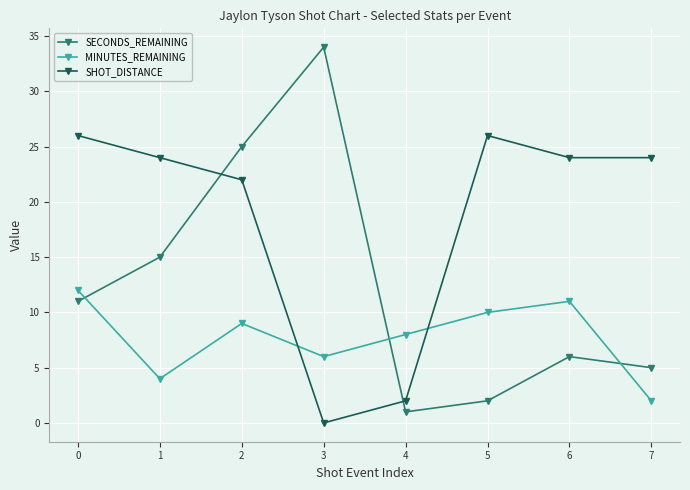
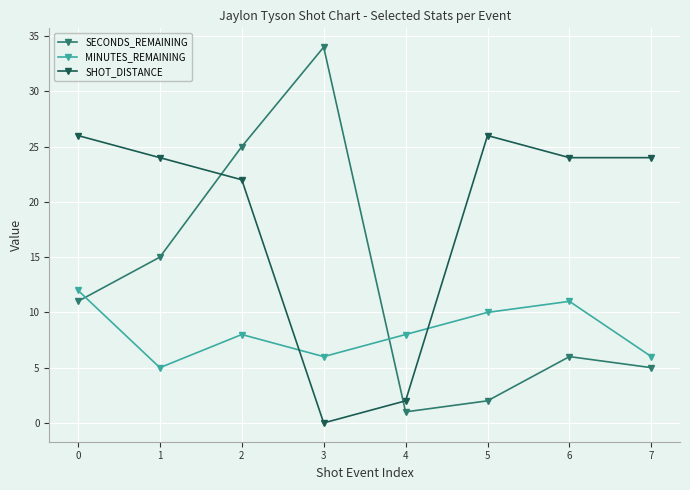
MINUTES_REMAINING, 1: 4 -> 5
MINUTES_REMAINING, 2: 9 -> 8
MINUTES_REMAINING, 7: 2 -> 6
